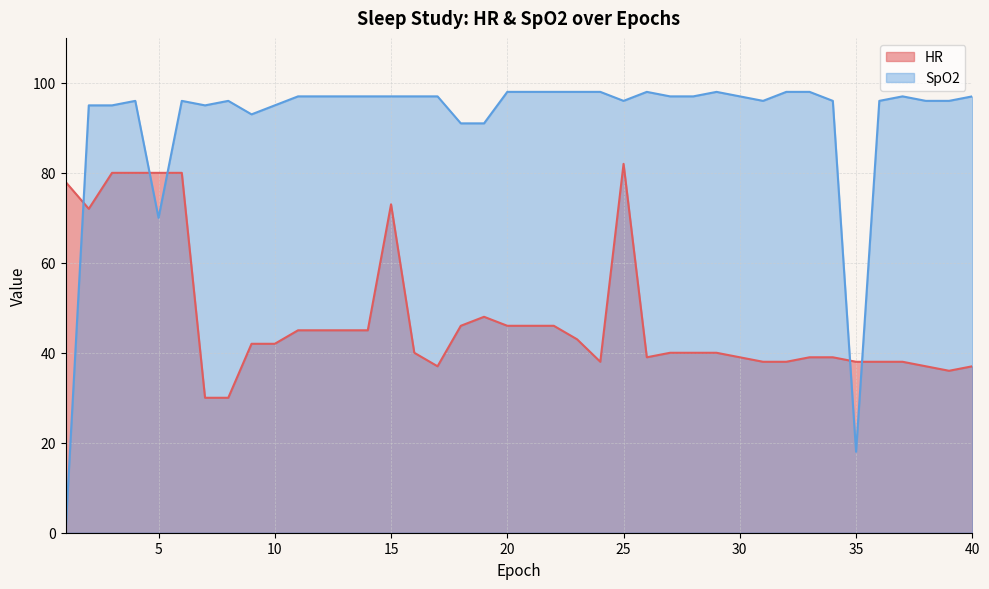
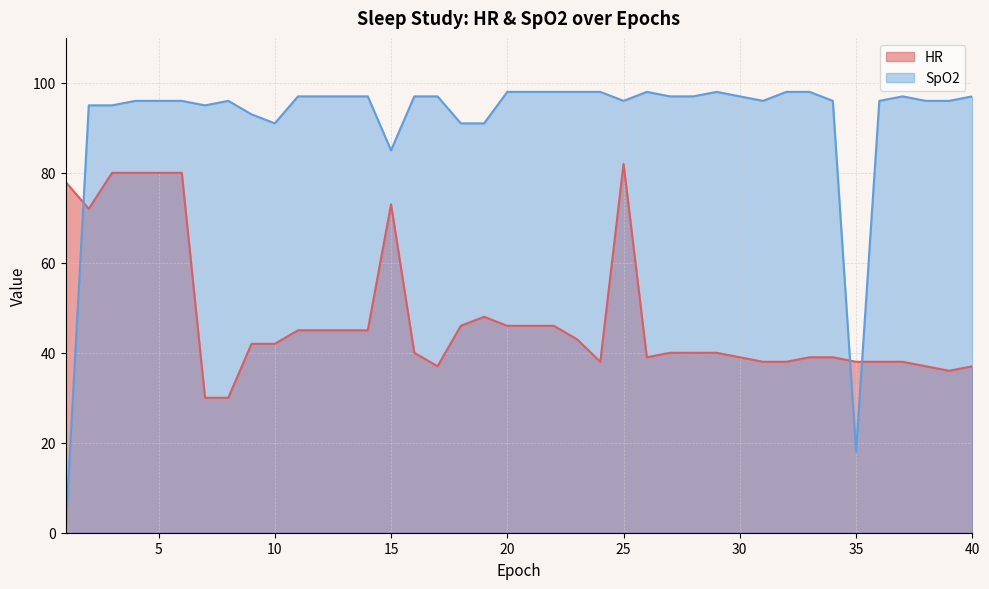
SpO2, 5: 70 -> 96
SpO2, 10: 95 -> 91
SpO2, 15: 97 -> 85
